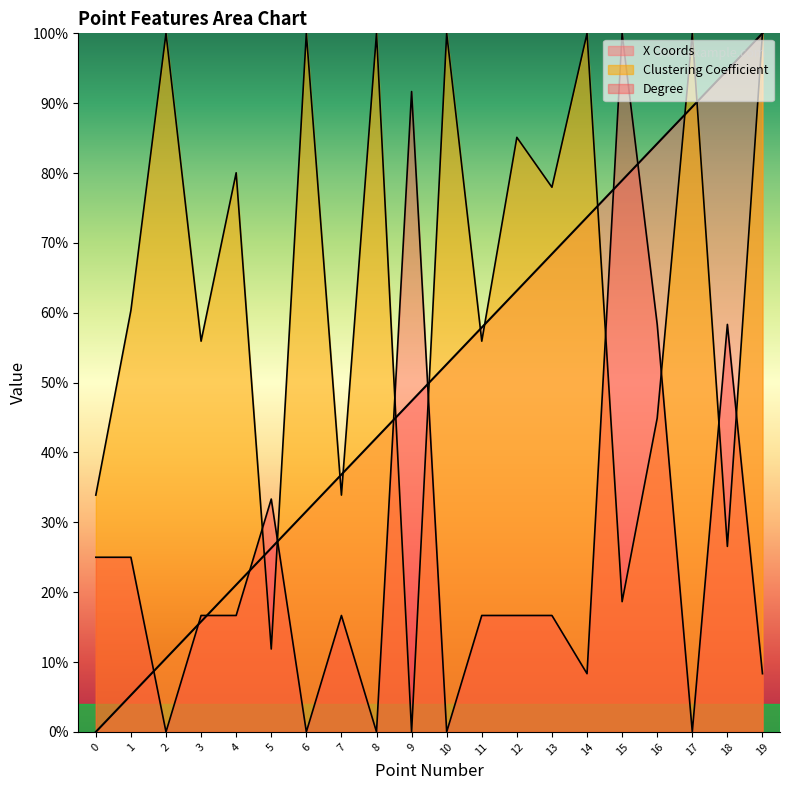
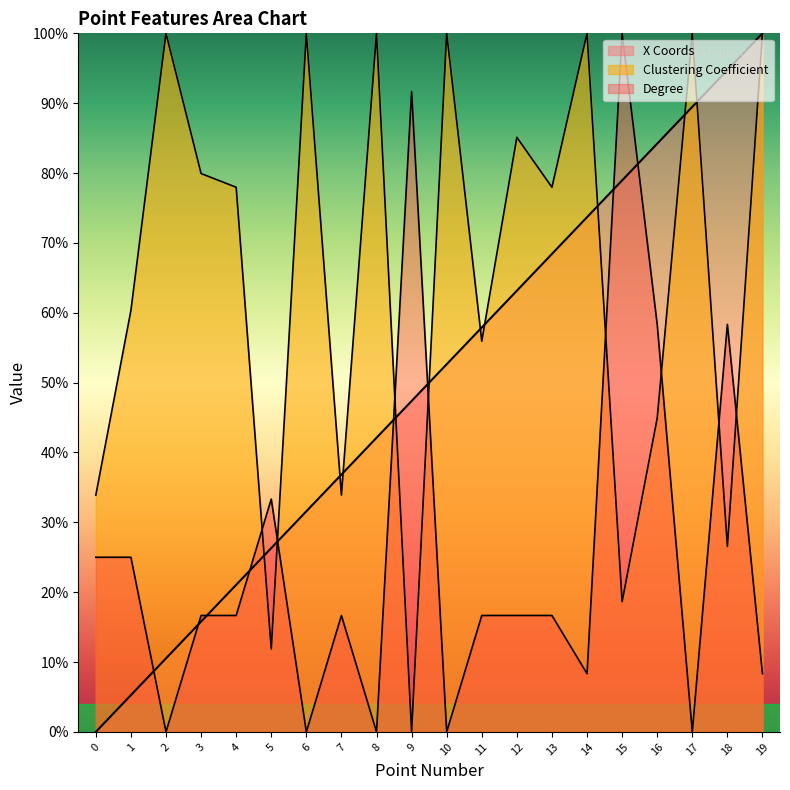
Clustering Coefficient, 3: 56% -> 80%
Clustering Coefficient, 4: 80% -> 78%
